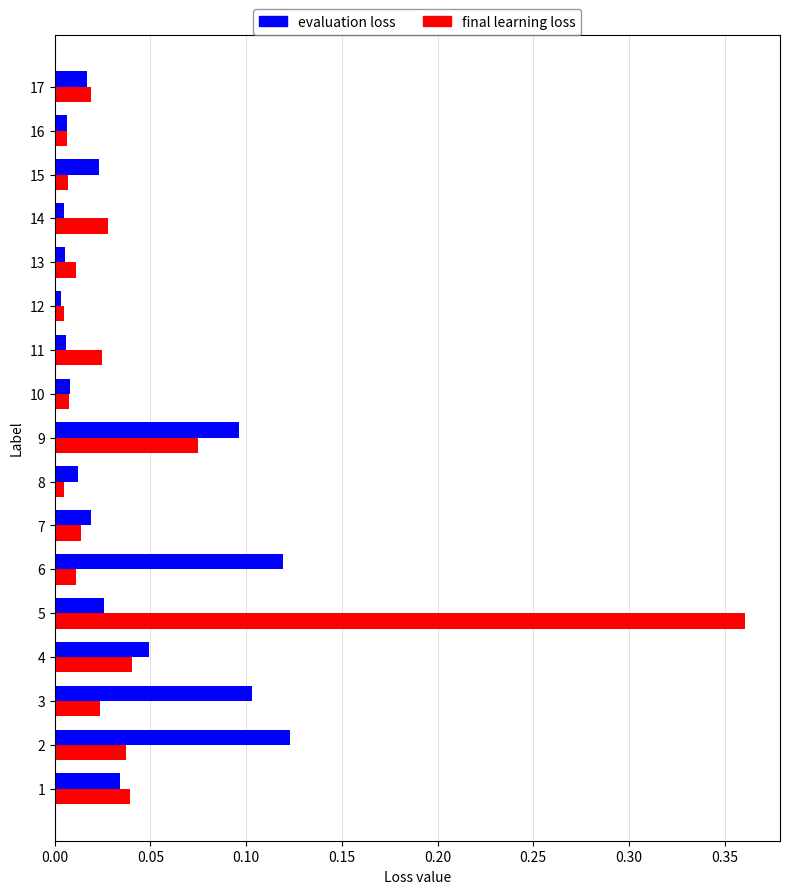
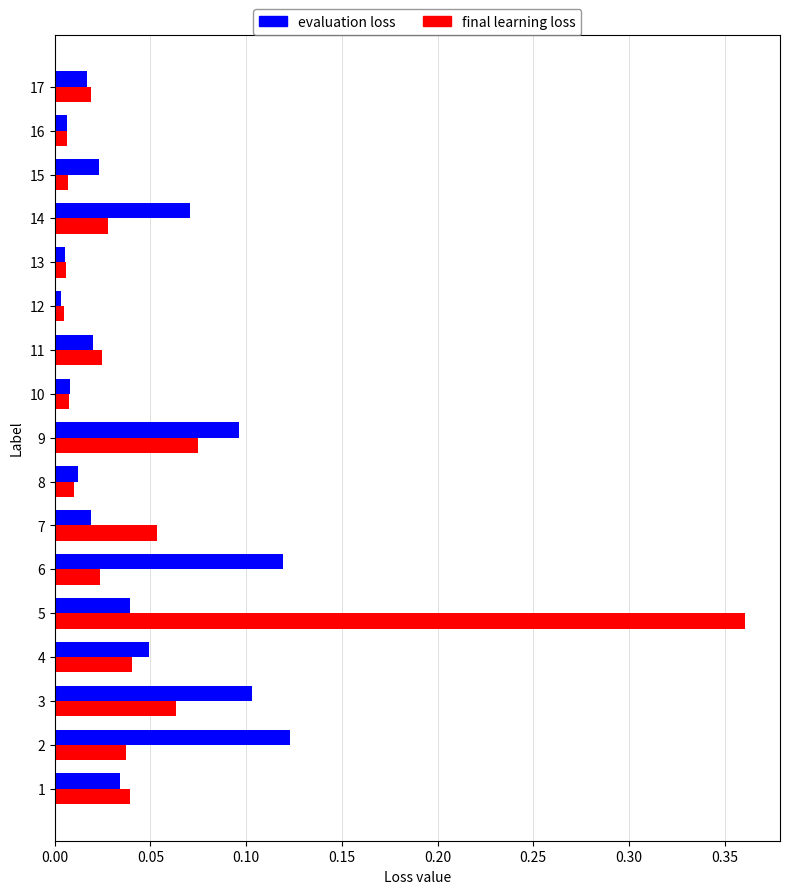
evaluation loss, 14: 0.005 -> 0.070
final learning loss, 13: 0.011 -> 0.006
evaluation loss, 11: 0.006 -> 0.020
final learning loss, 8: 0.005 -> 0.010
final learning loss, 7: 0.014 -> 0.054
final learning loss, 6: 0.011 -> 0.023
evaluation loss, 5: 0.026 -> 0.039
final learning loss, 3: 0.024 -> 0.063
